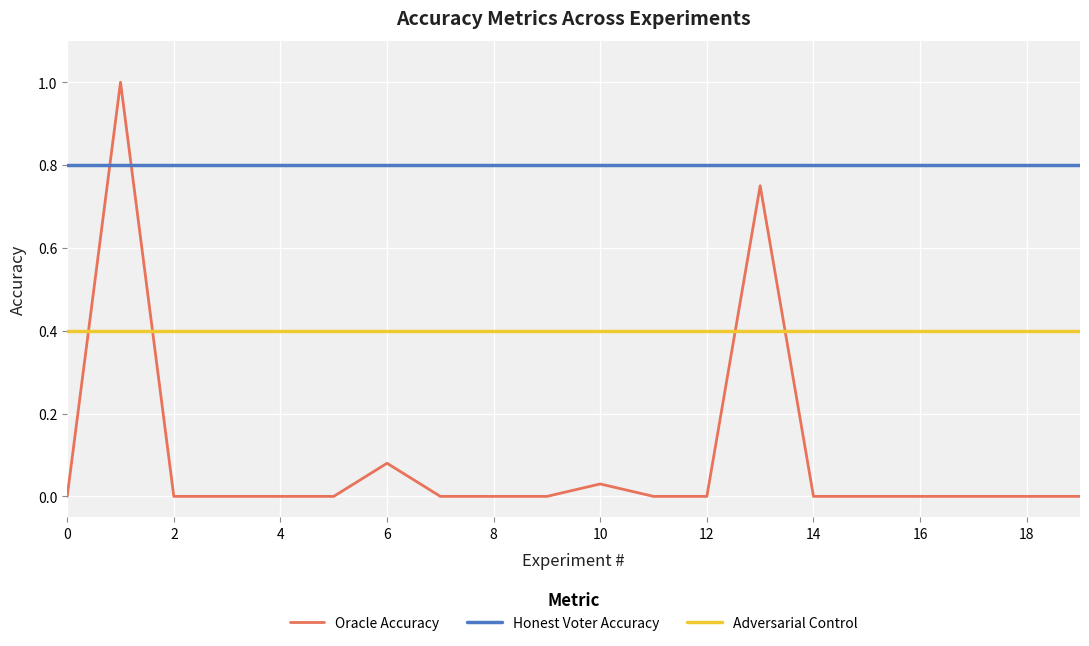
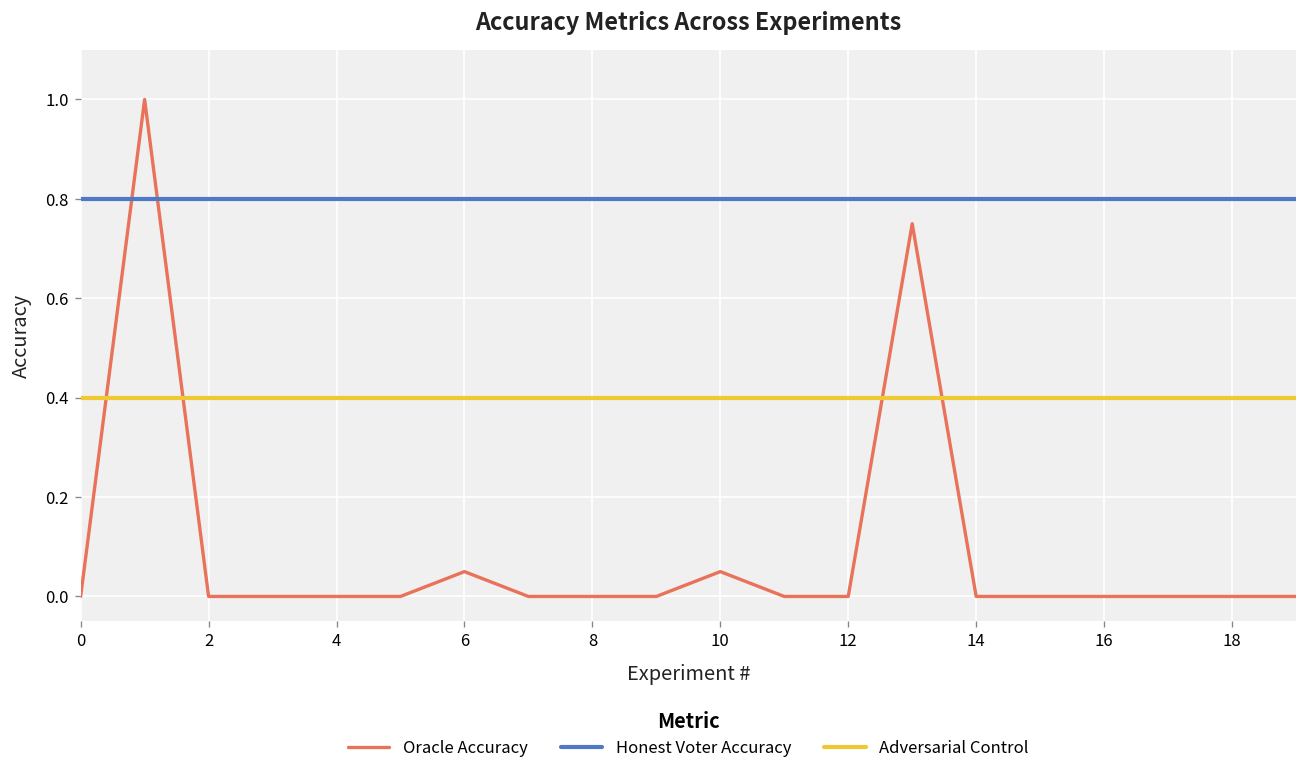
Oracle Accuracy, 6: 0.08 -> 0.05
Oracle Accuracy, 10: 0.03 -> 0.05
